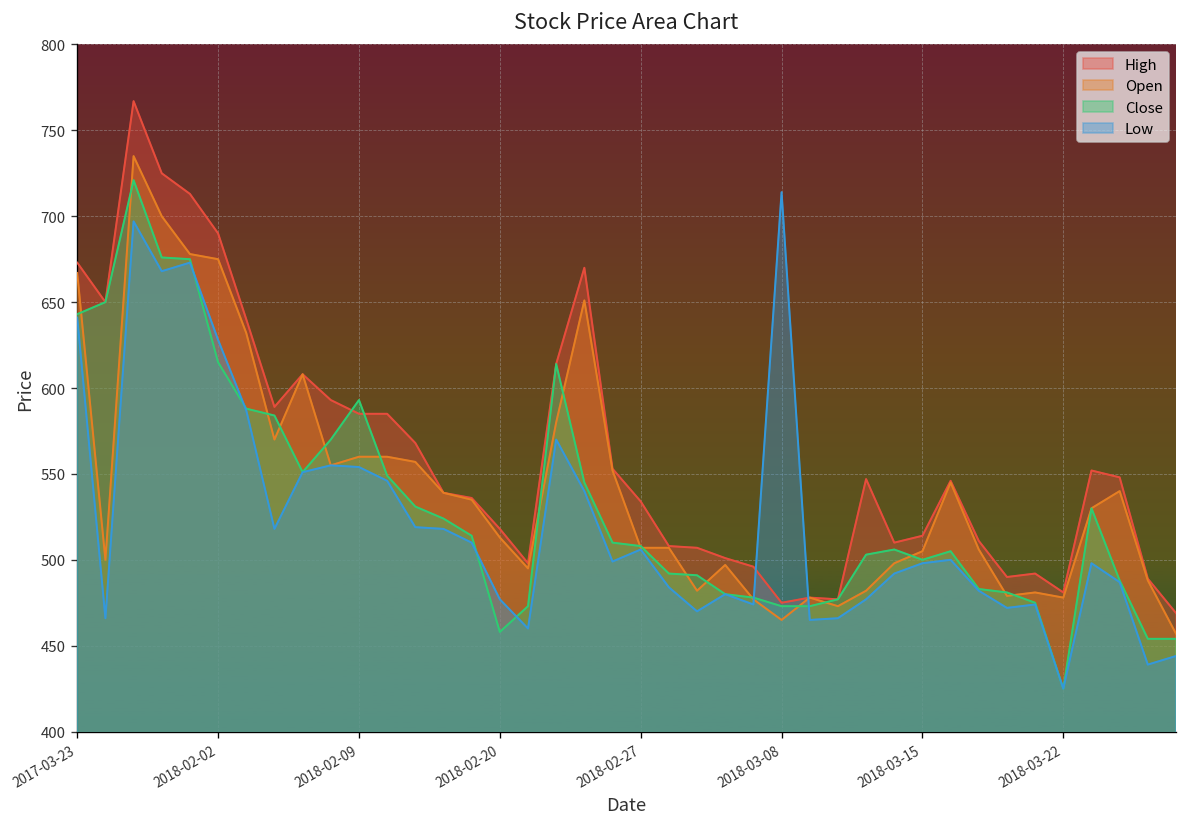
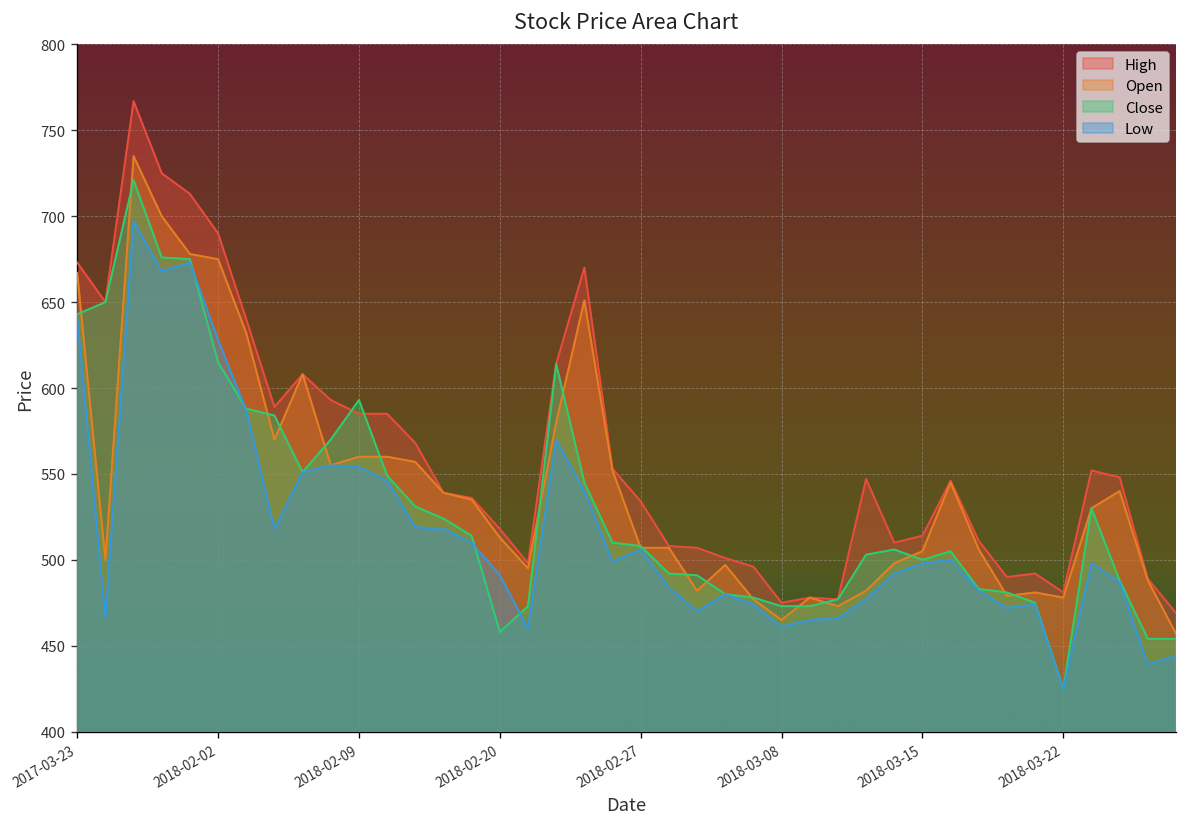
Low, 2018-02-20: 477 -> 491
Low, 2018-03-08: 714 -> 461
